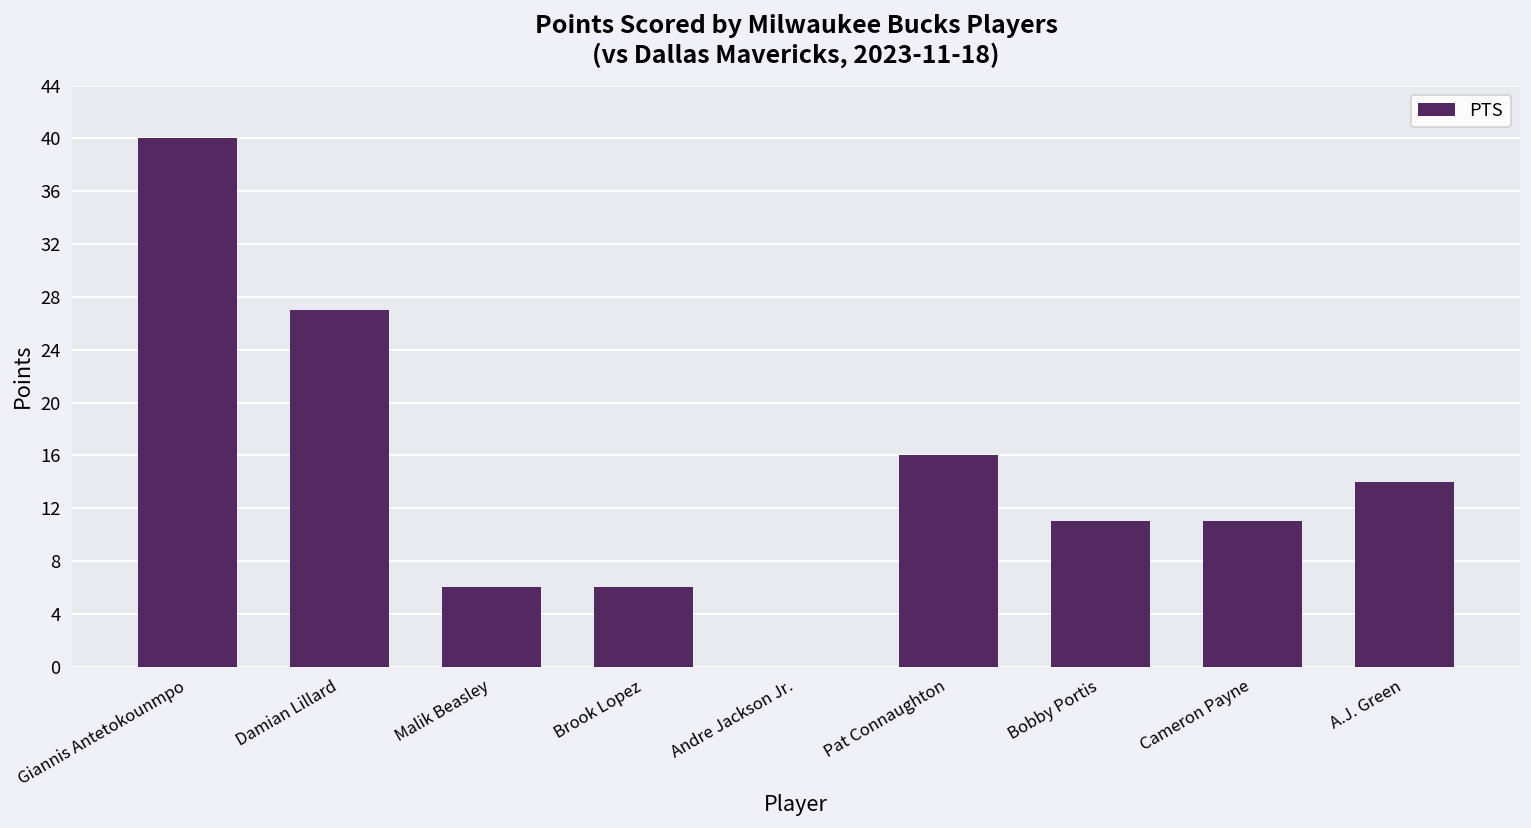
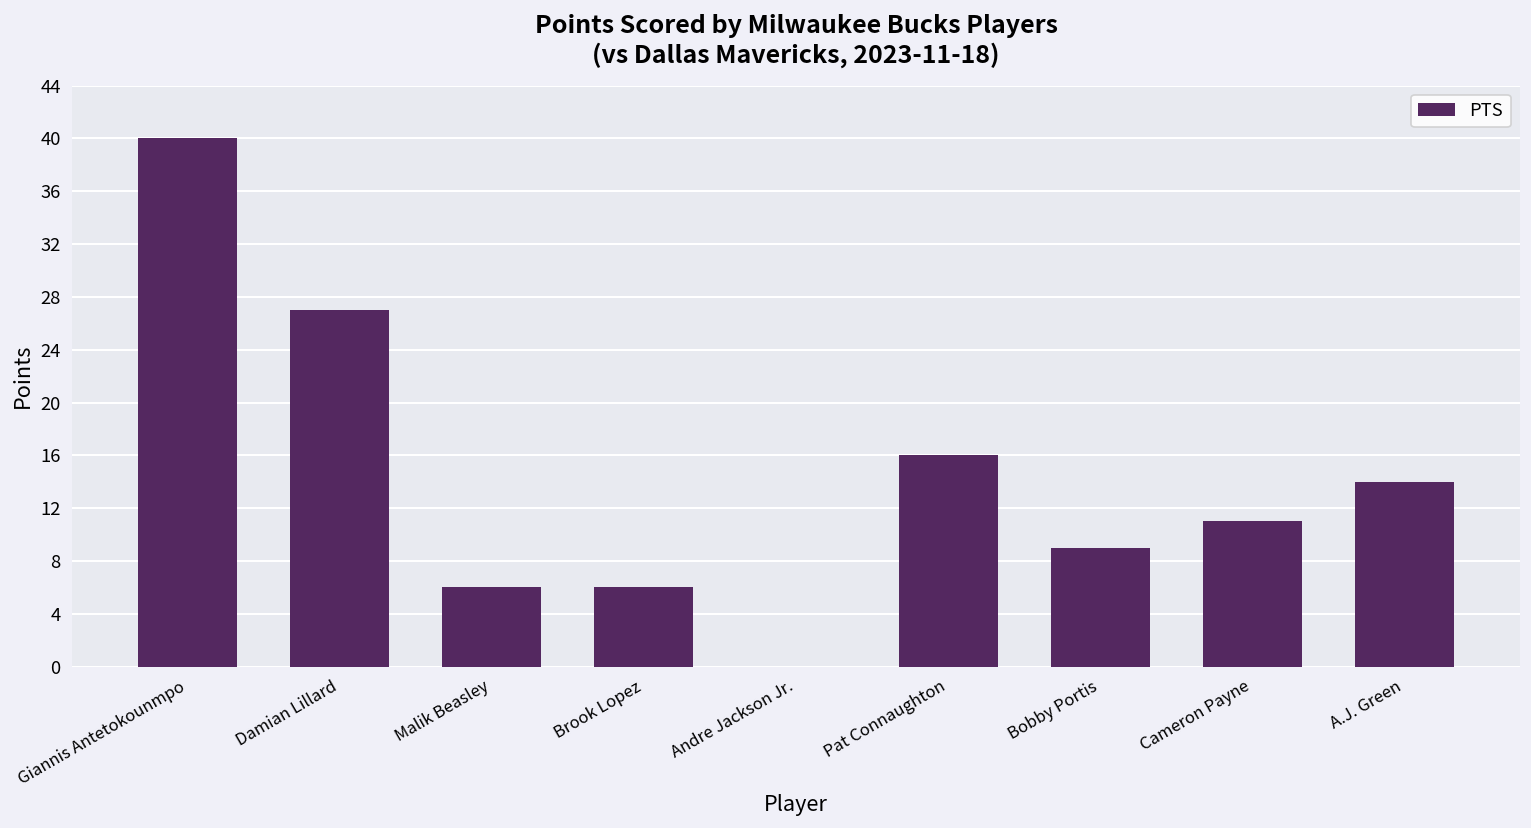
Bobby Portis: 11 -> 9
